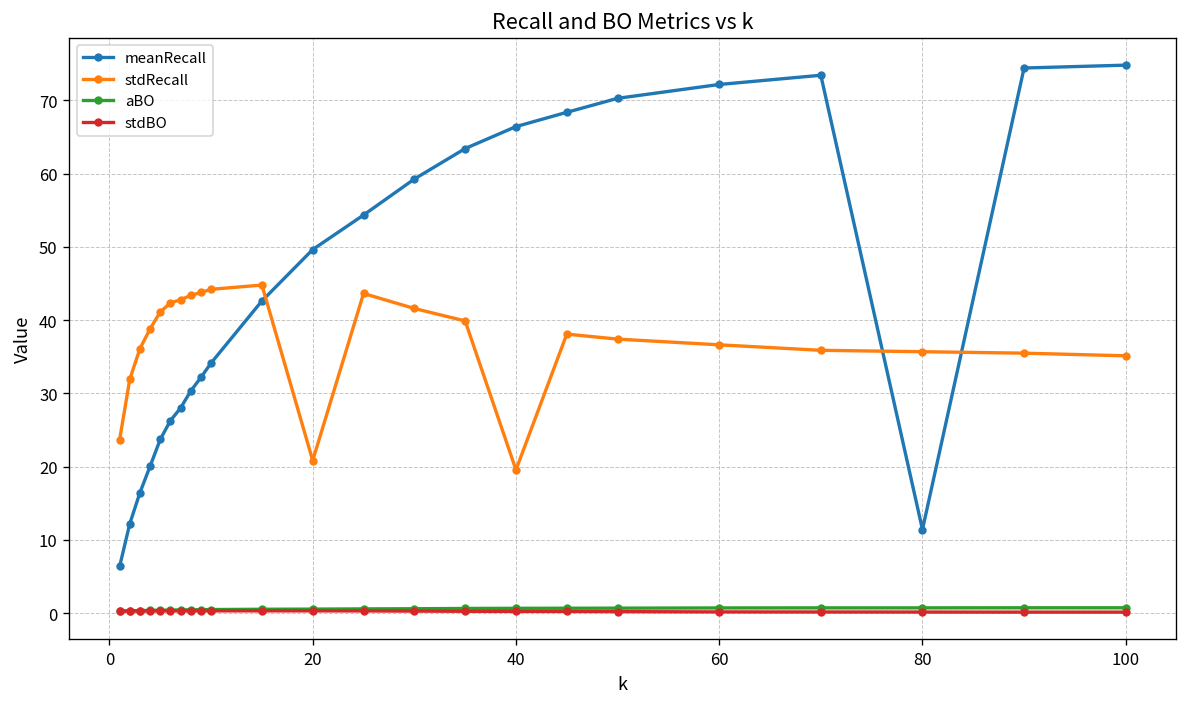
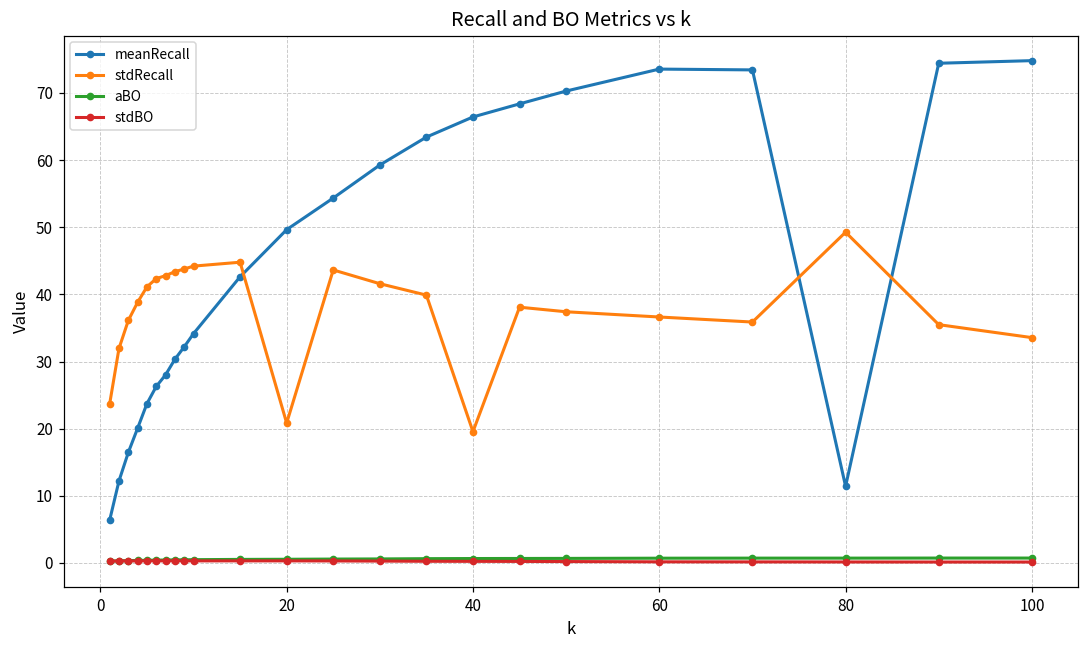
meanRecall, 60: 72 -> 74
stdRecall, 80: 36 -> 49
stdRecall, 100: 35 -> 34
